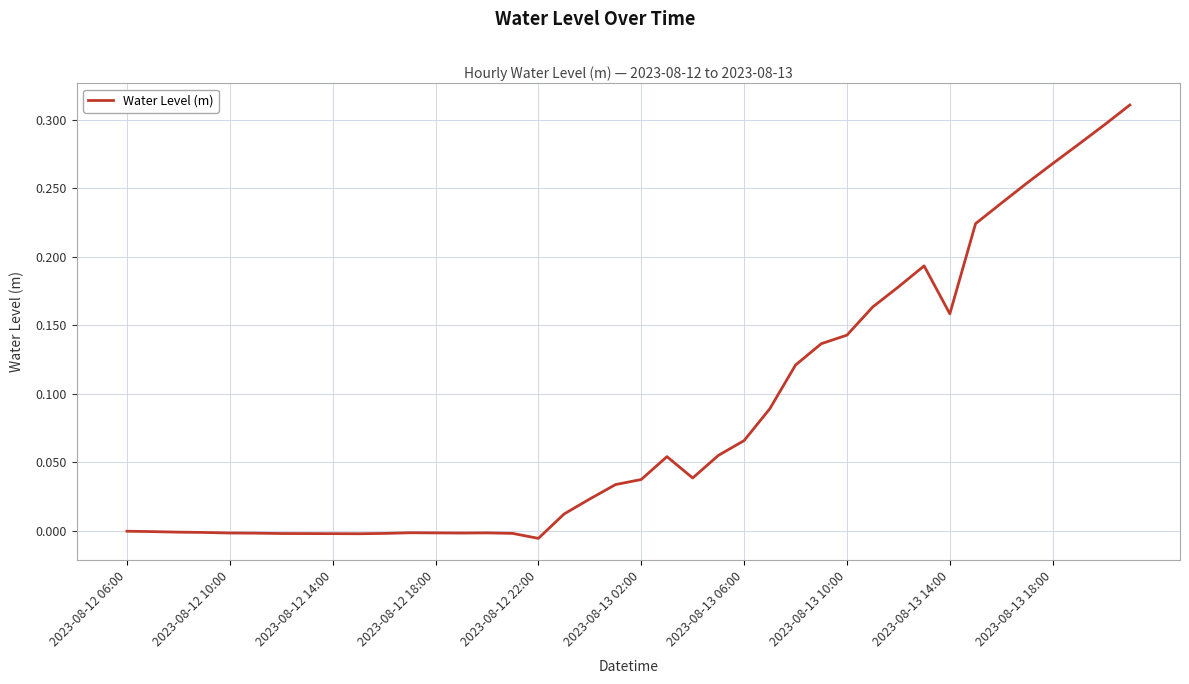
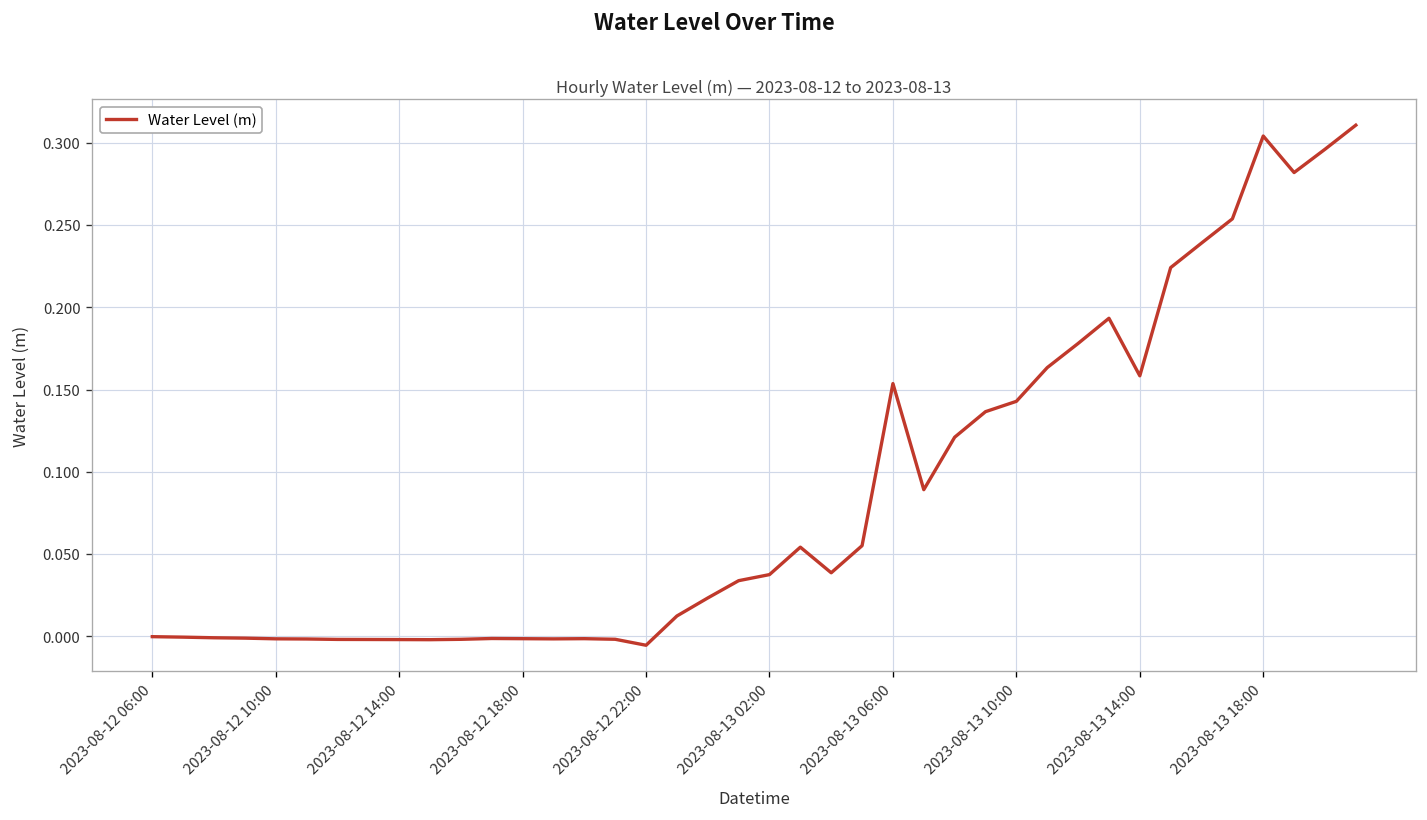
2023-08-13 06:00: 0.066 -> 0.154
2023-08-13 18:00: 0.268 -> 0.304
